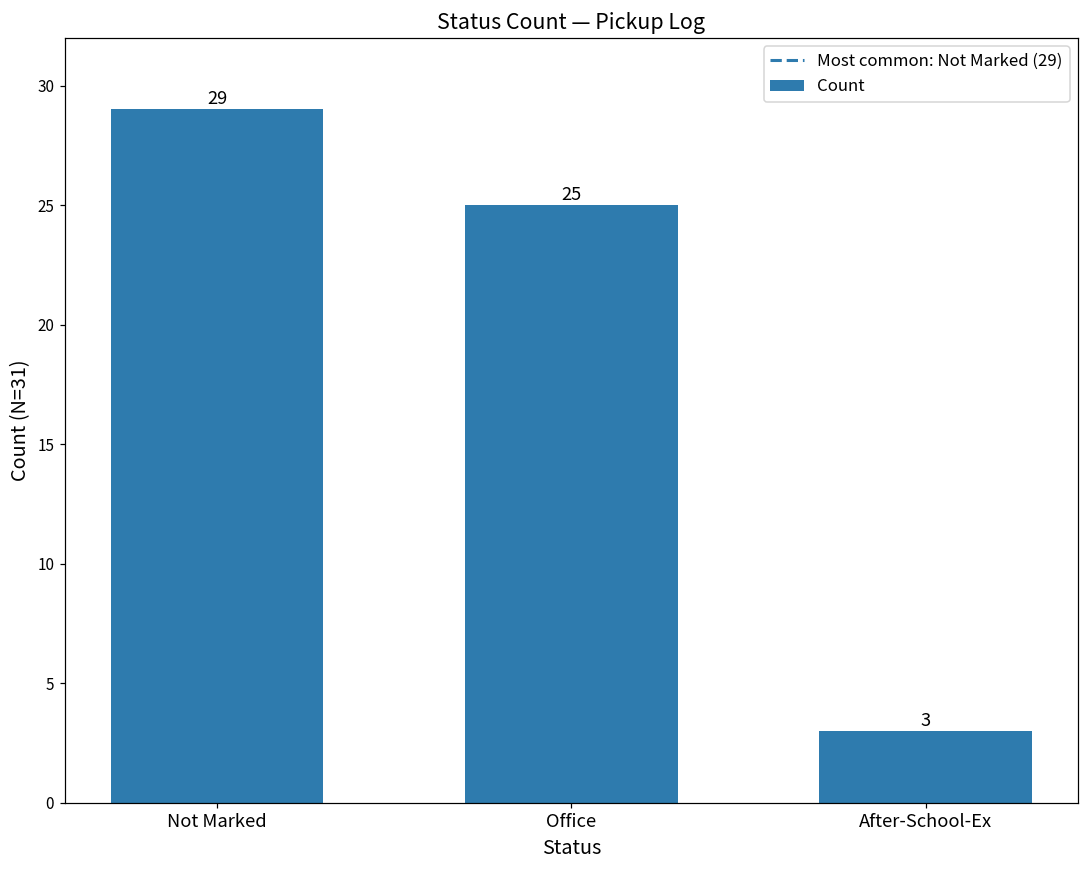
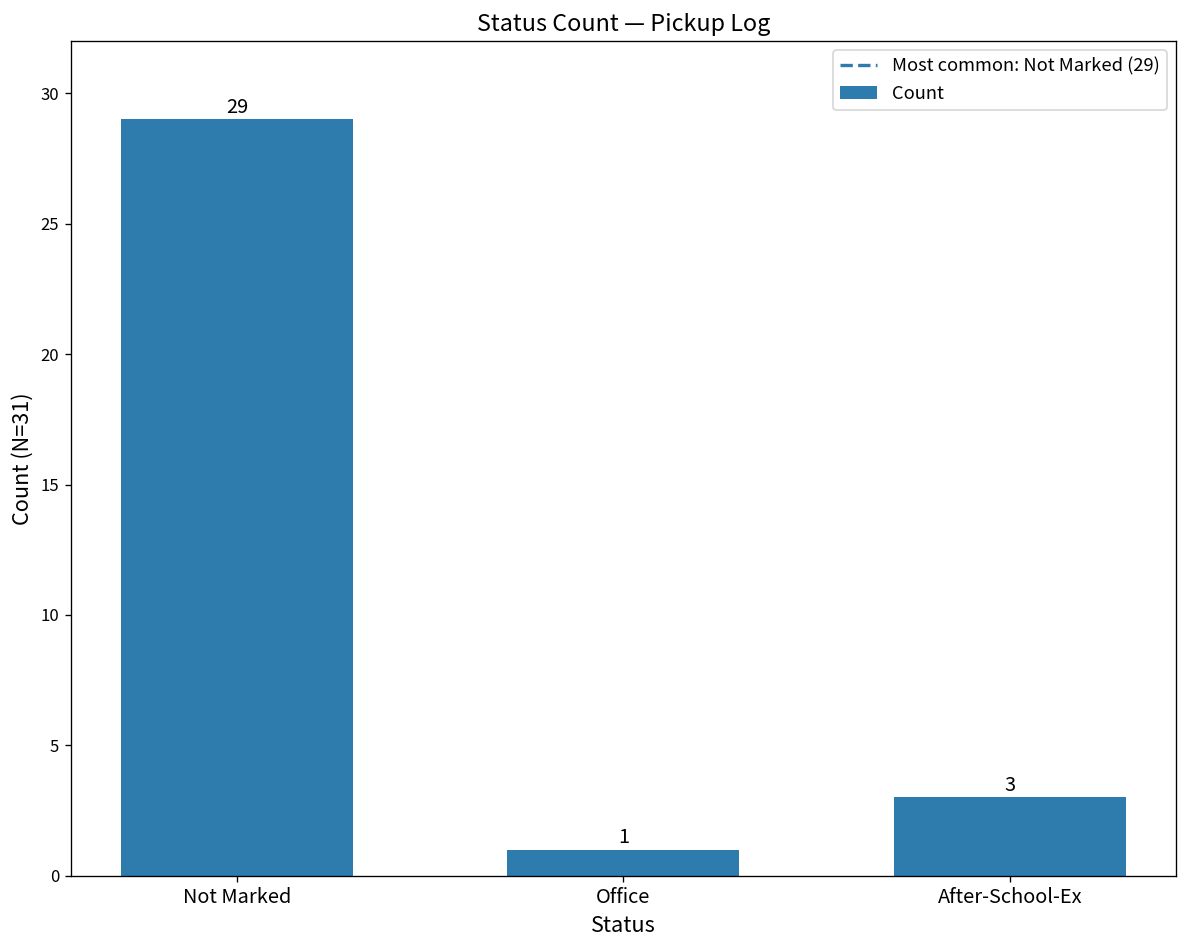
Office: 25 -> 1
